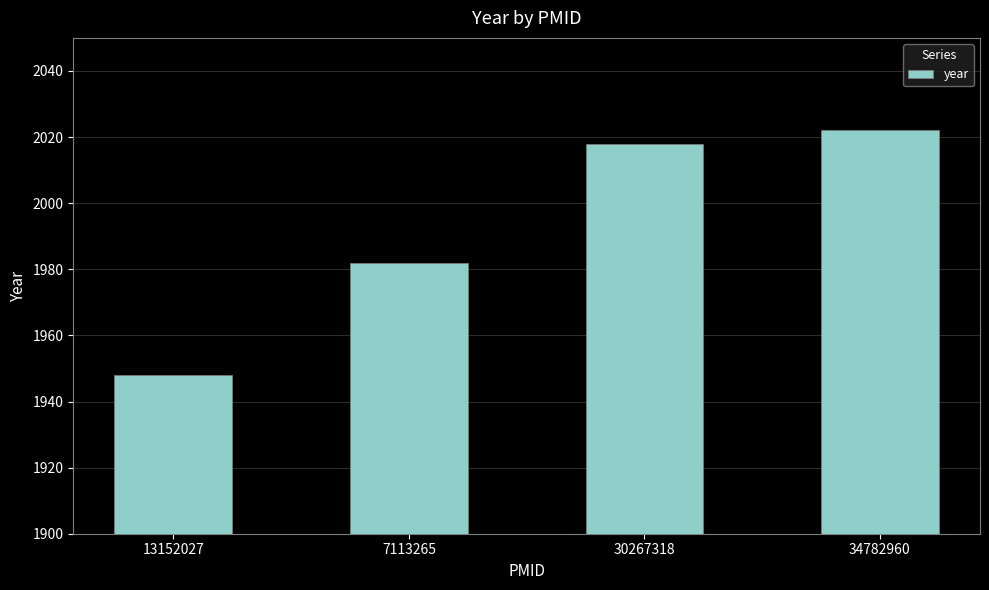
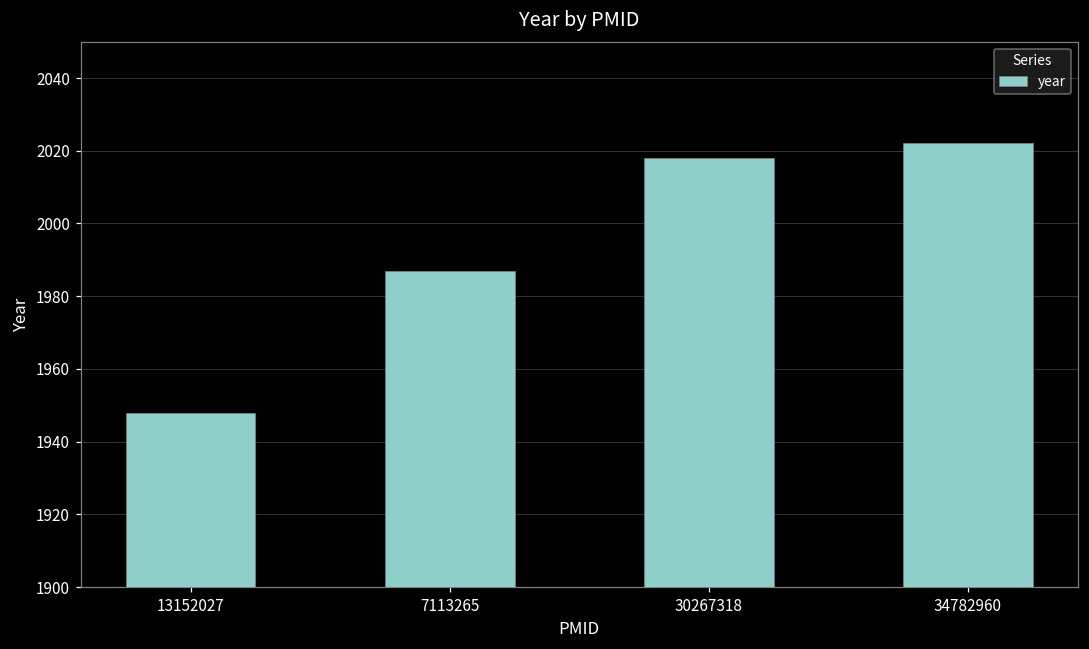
7113265: 1982 -> 1987
